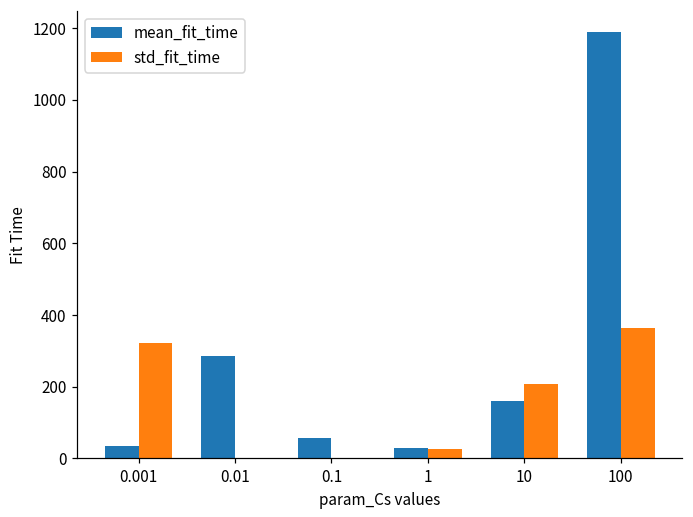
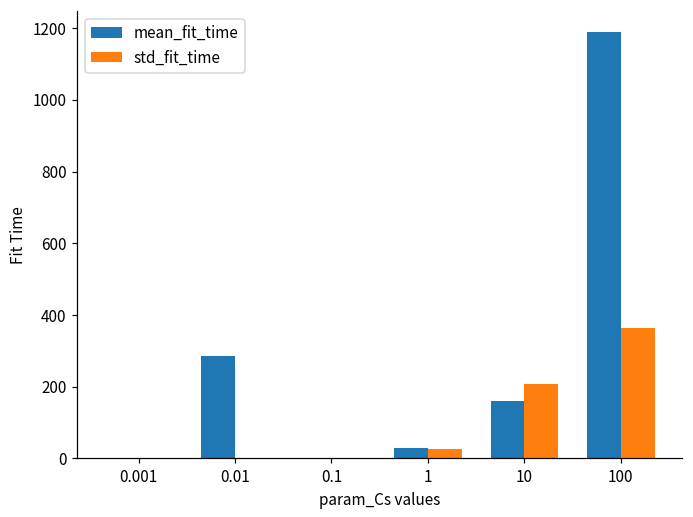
mean_fit_time, 0.001: 30 -> 0
std_fit_time, 0.001: 320 -> 0
mean_fit_time, 0.1: 60 -> 0
